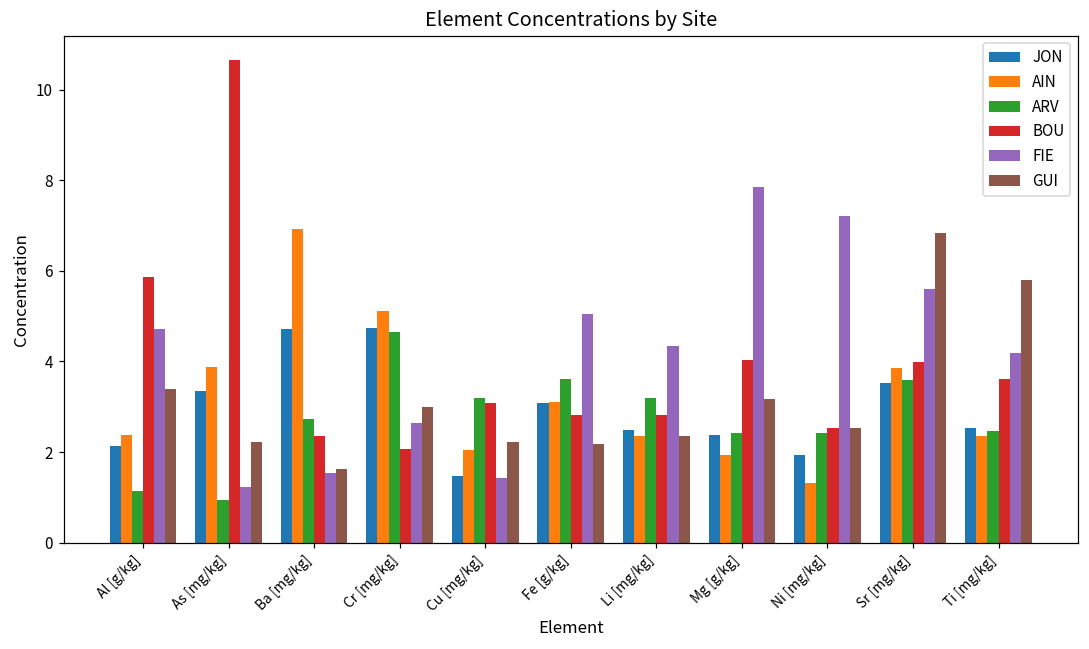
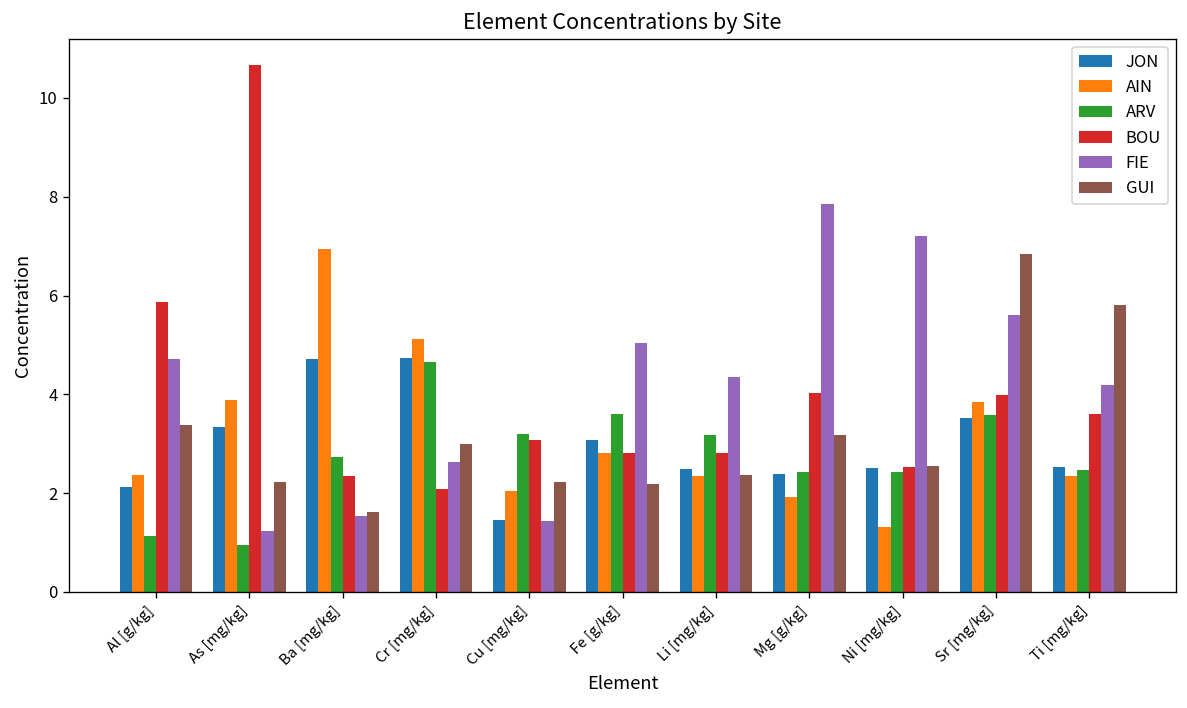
AIN, Fe [g/kg]: 3.1 -> 2.8
JON, Ni [mg/kg]: 1.9 -> 2.5
